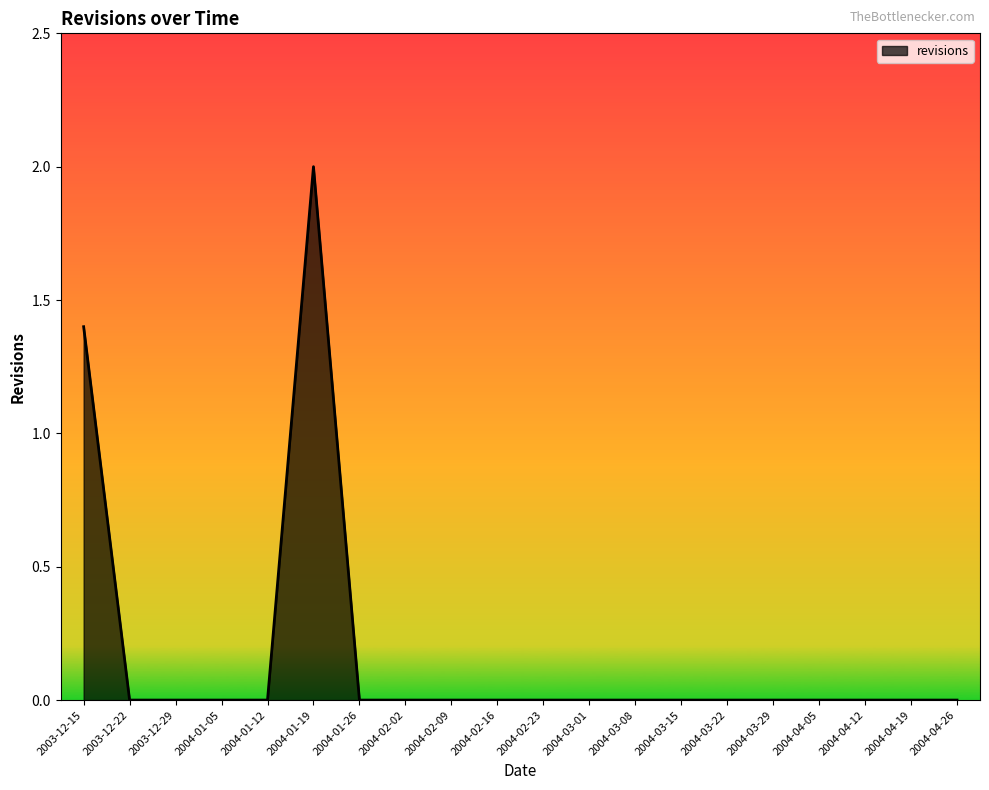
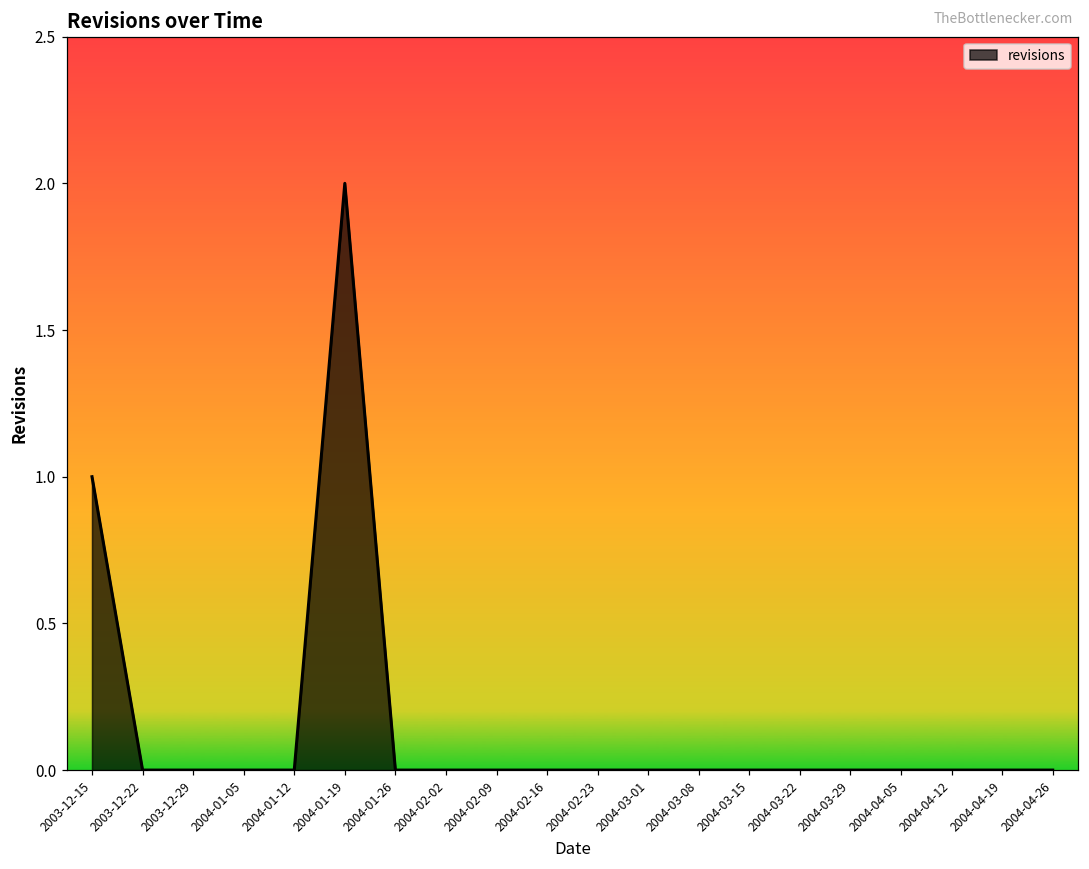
2003-12-15: 1.4 -> 1.0
